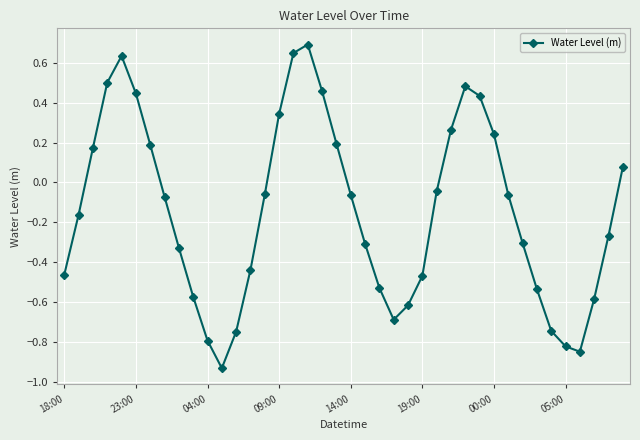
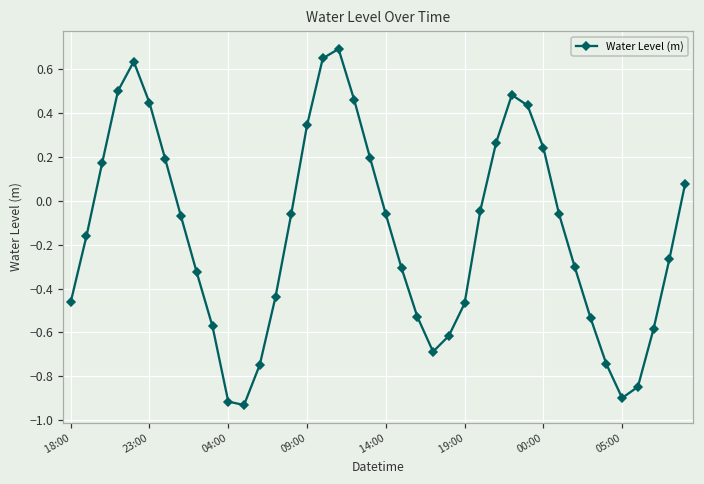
04:00: -0.79 -> -0.91
05:00: -0.82 -> -0.90
